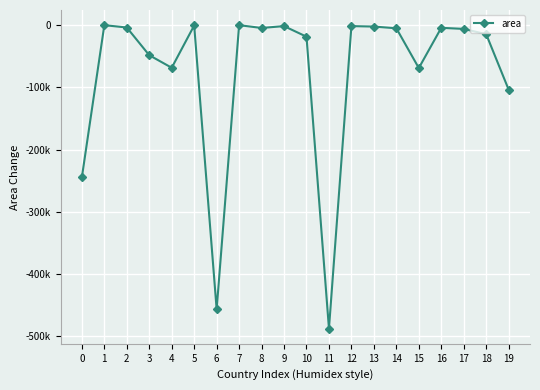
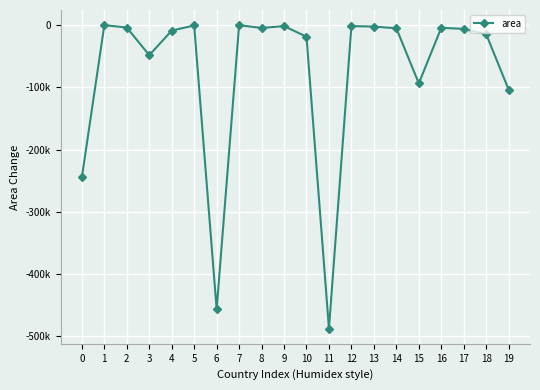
4: -70000 -> -10000
15: -70000 -> -90000
